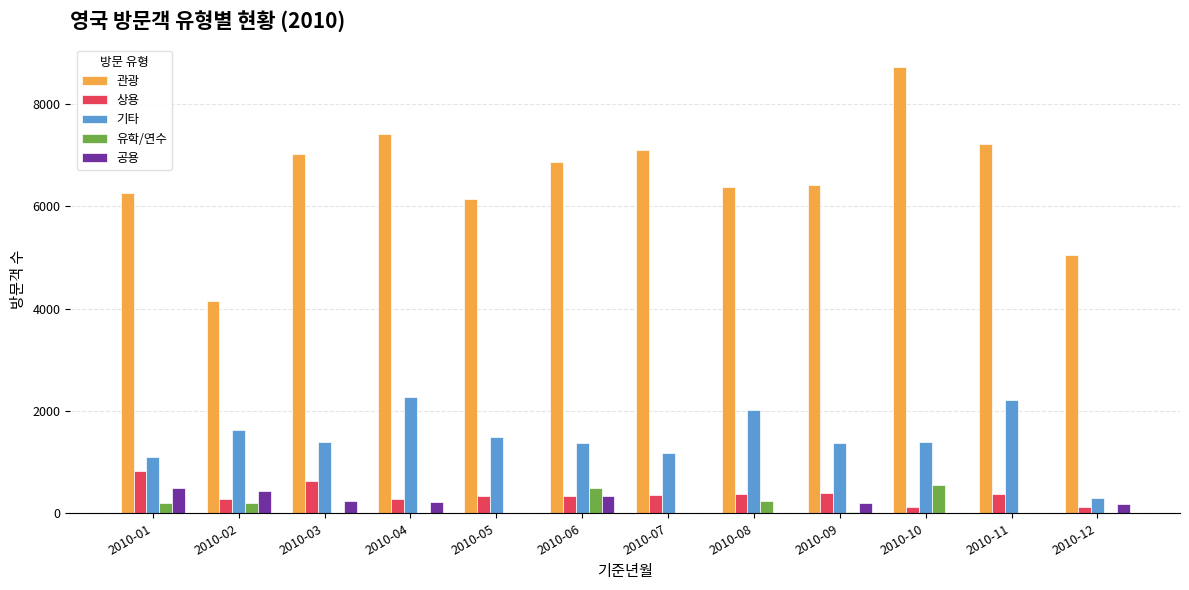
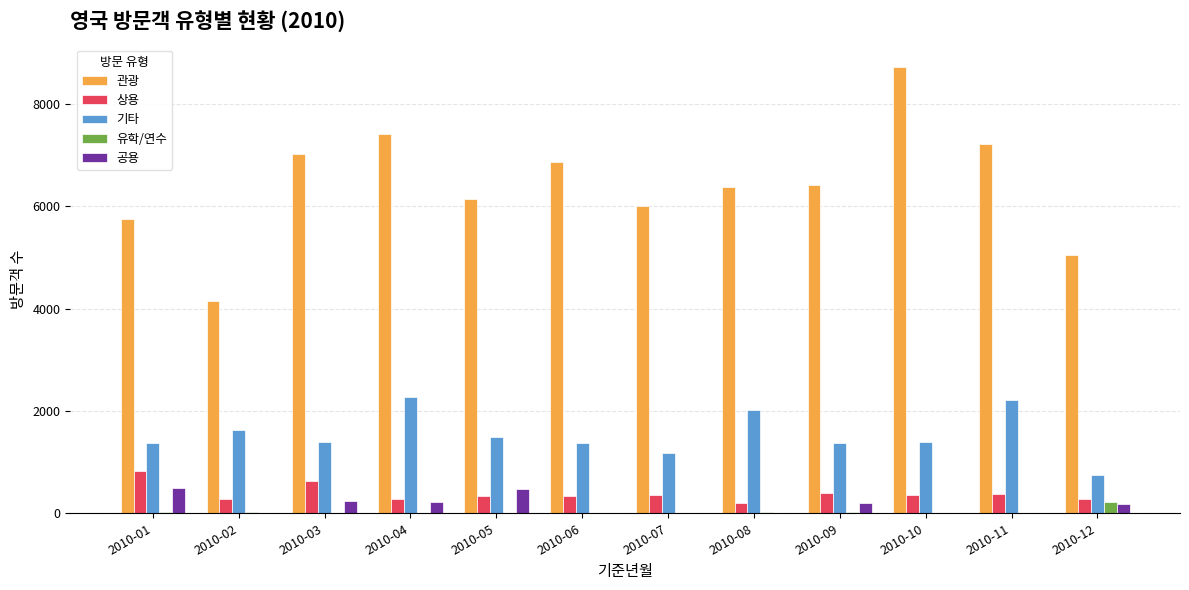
관광, 2010-01: 6300 -> 5700
기타, 2010-01: 1100 -> 1400
유학/연수, 2010-01: 200 -> 0
유학/연수, 2010-02: 200 -> 0
공용, 2010-02: 400 -> 0
공용, 2010-05: 0 -> 500
유학/연수, 2010-06: 500 -> 0
공용, 2010-06: 300 -> 0
관광, 2010-07: 7100 -> 6000
상용, 2010-08: 400 -> 200
유학/연수, 2010-08: 200 -> 0
상용, 2010-10: 100 -> 400
유학/연수, 2010-10: 500 -> 0
상용, 2010-12: 100 -> 300
기타, 2010-12: 300 -> 800
유학/연수, 2010-12: 0 -> 200
